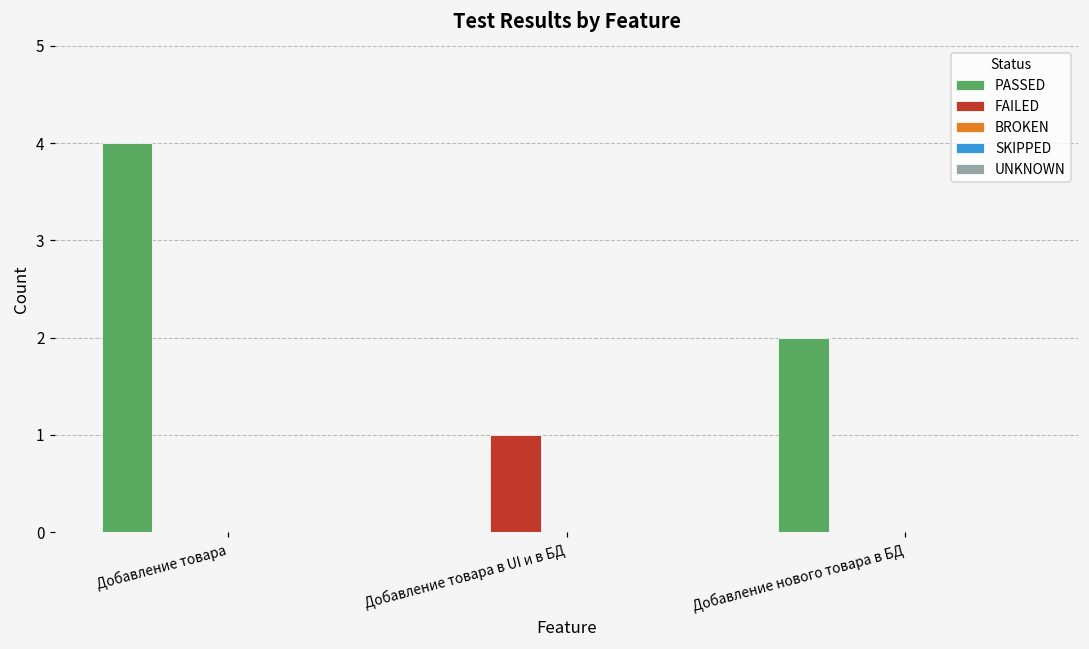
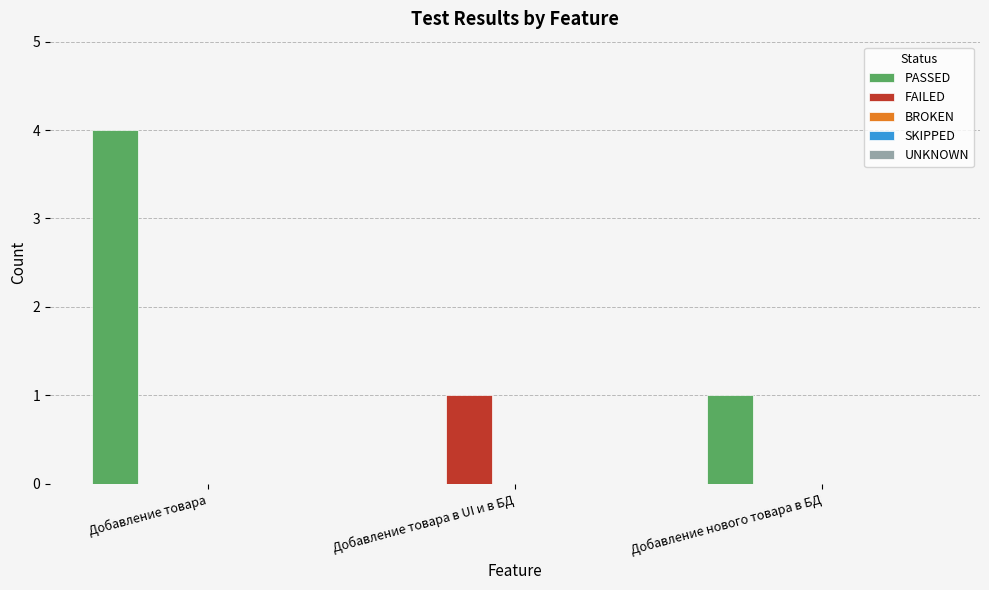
PASSED, Добавление нового товара в БД: 2 -> 1
